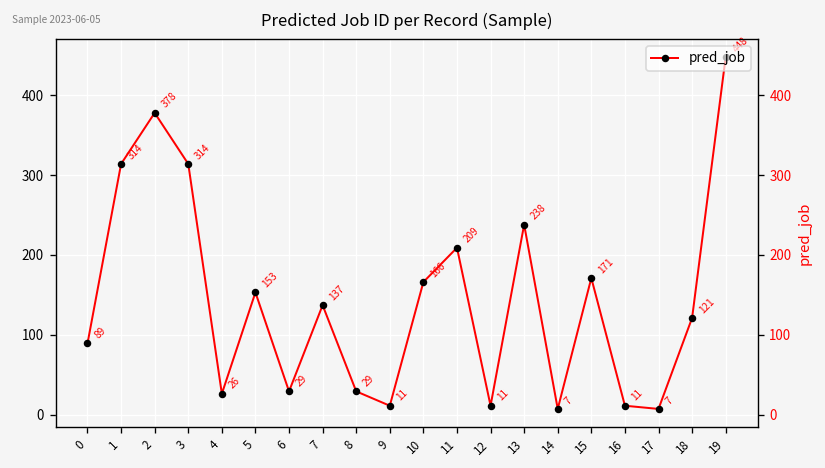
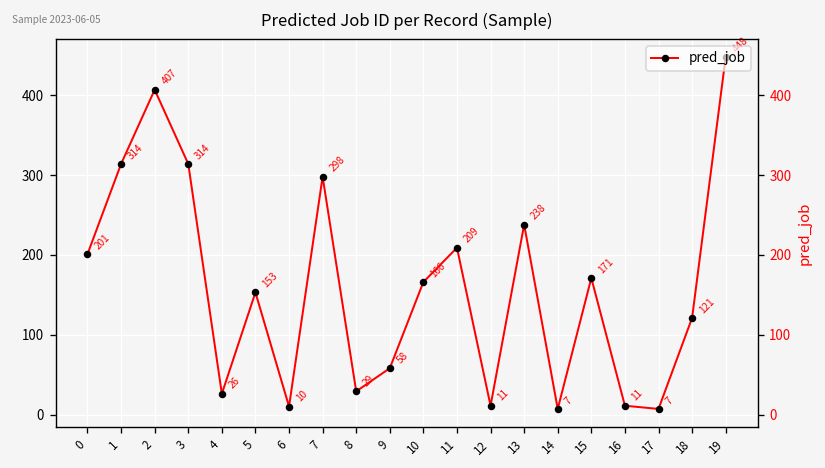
0: 89 -> 201
2: 378 -> 407
6: 29 -> 10
7: 137 -> 298
9: 11 -> 58
